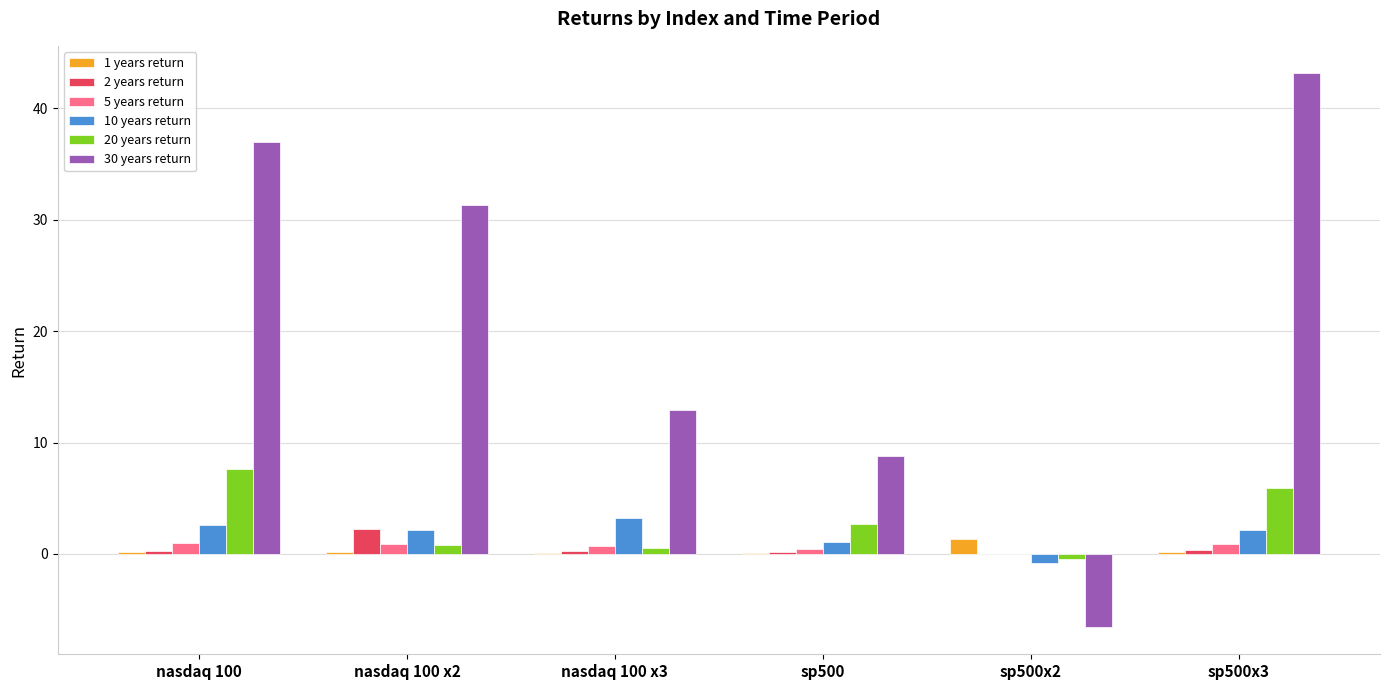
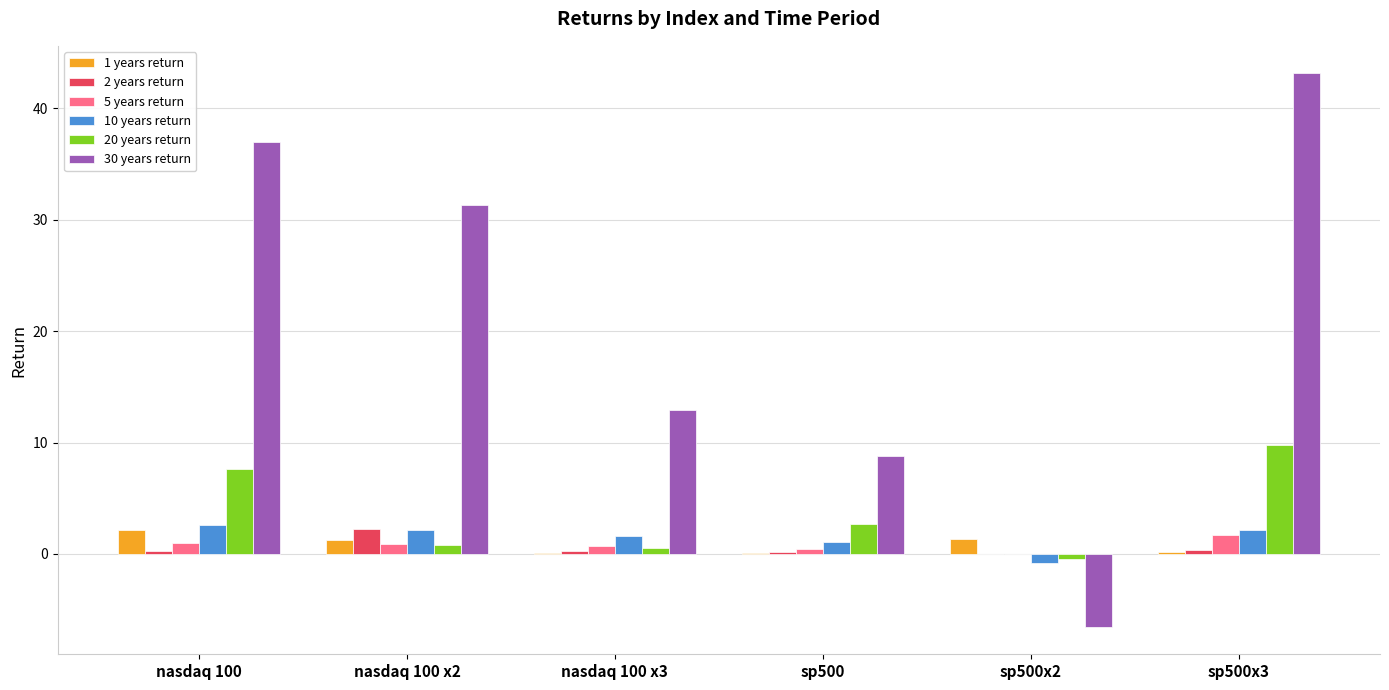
1 years return, nasdaq 100: 0.2 -> 2.2
1 years return, nasdaq 100 x2: 0.1 -> 1.3
10 years return, nasdaq 100 x3: 3.2 -> 1.6
5 years return, sp500x3: 0.9 -> 1.7
20 years return, sp500x3: 6.0 -> 9.8
